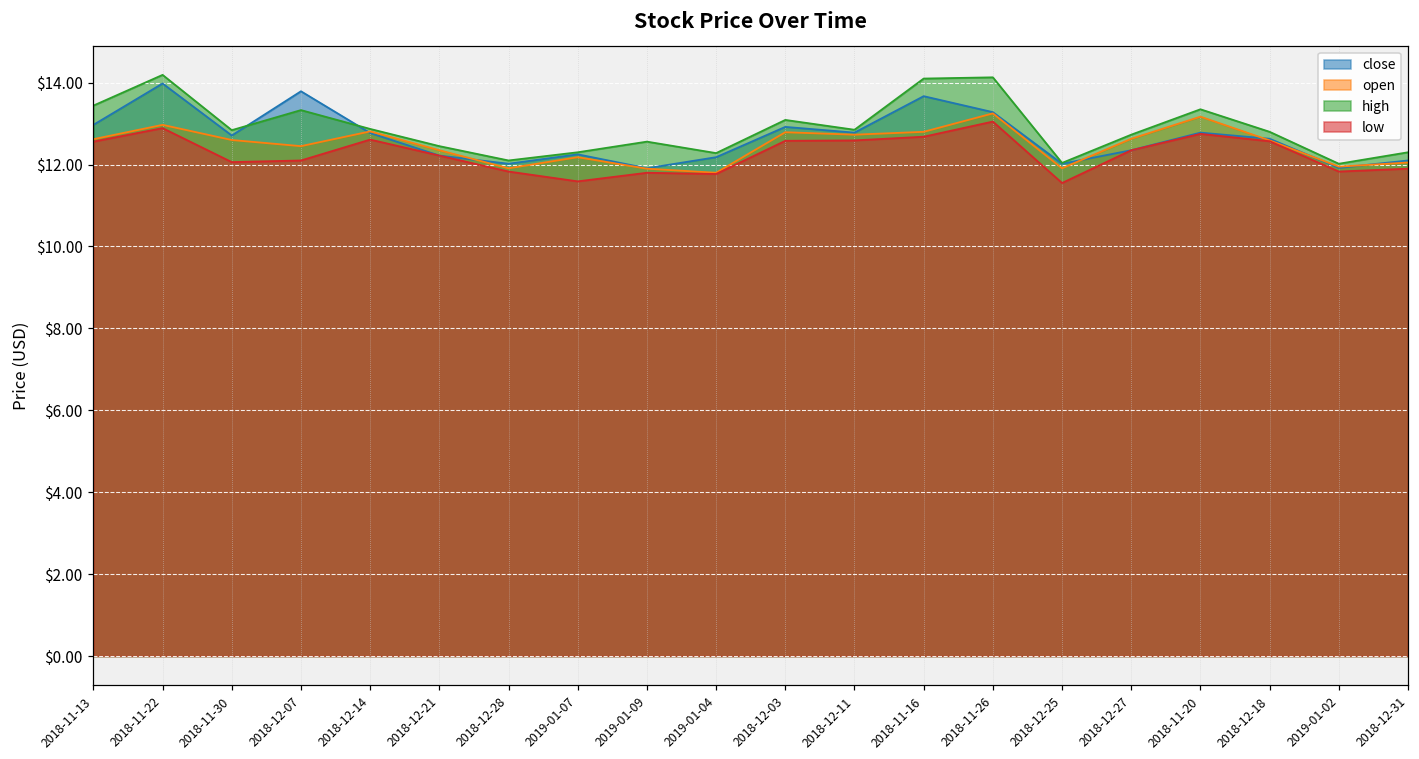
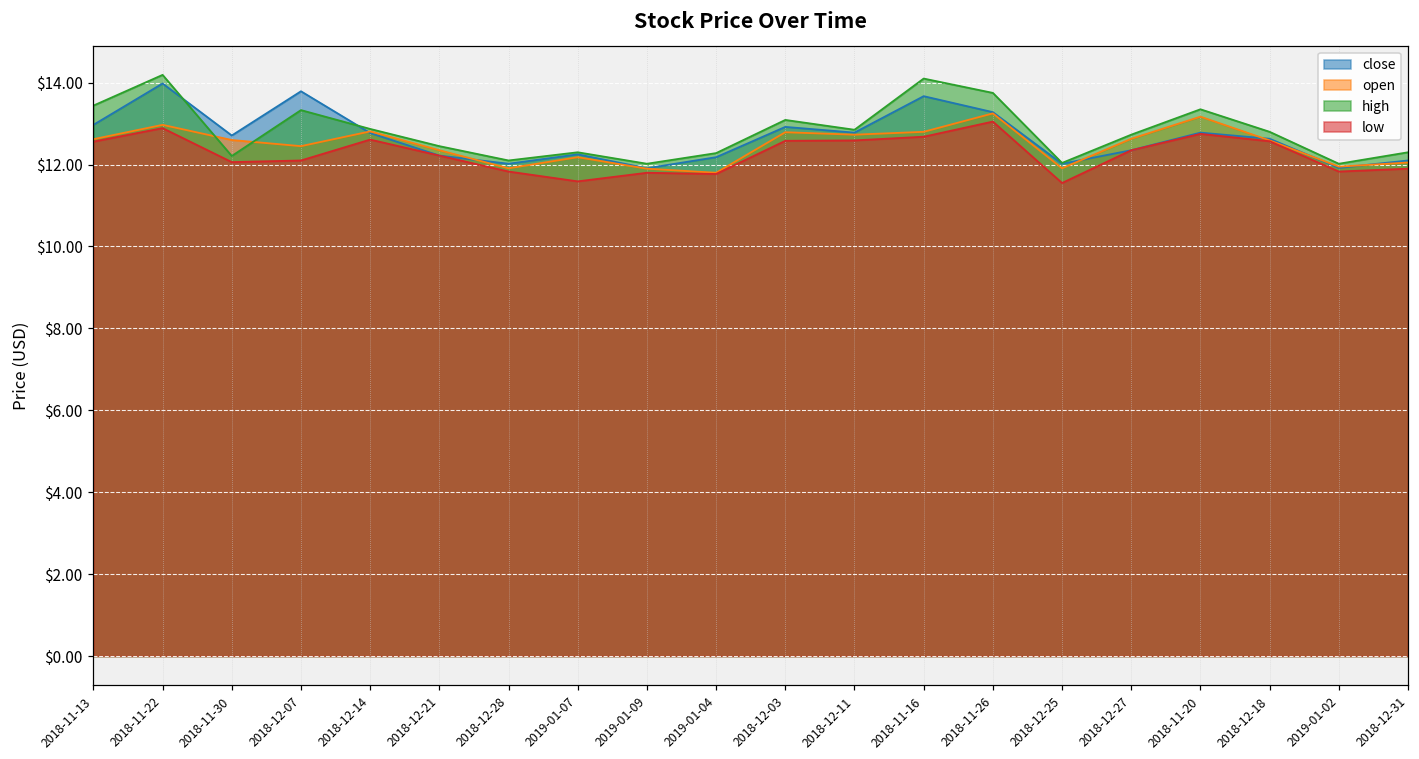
high, 2018-11-30: $12.8 -> $12.2
high, 2019-01-09: $12.6 -> $12.0
high, 2018-11-26: $14.1 -> $13.8
